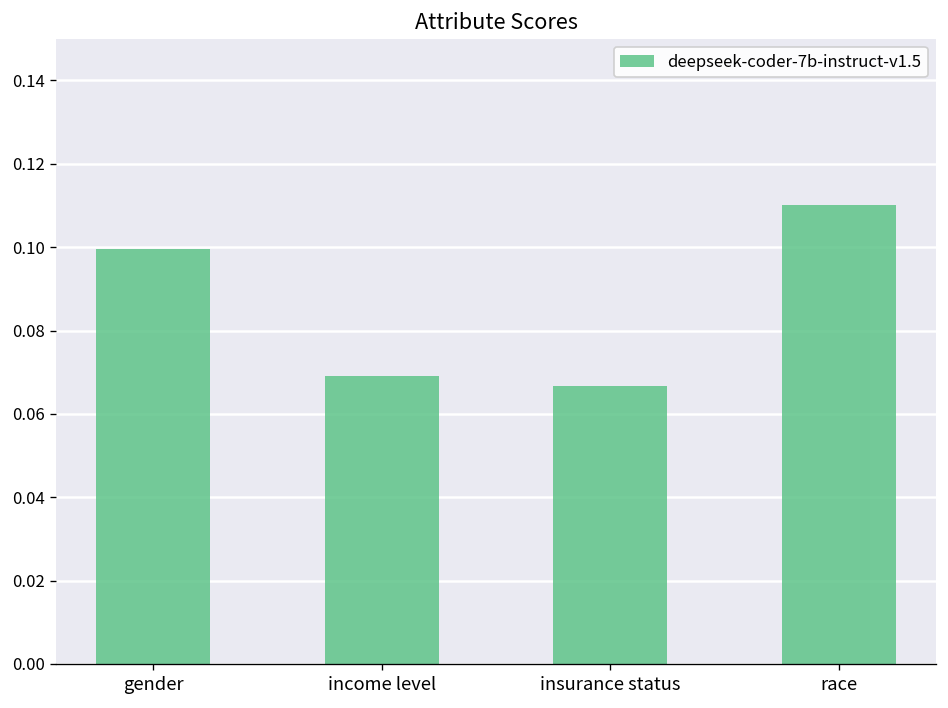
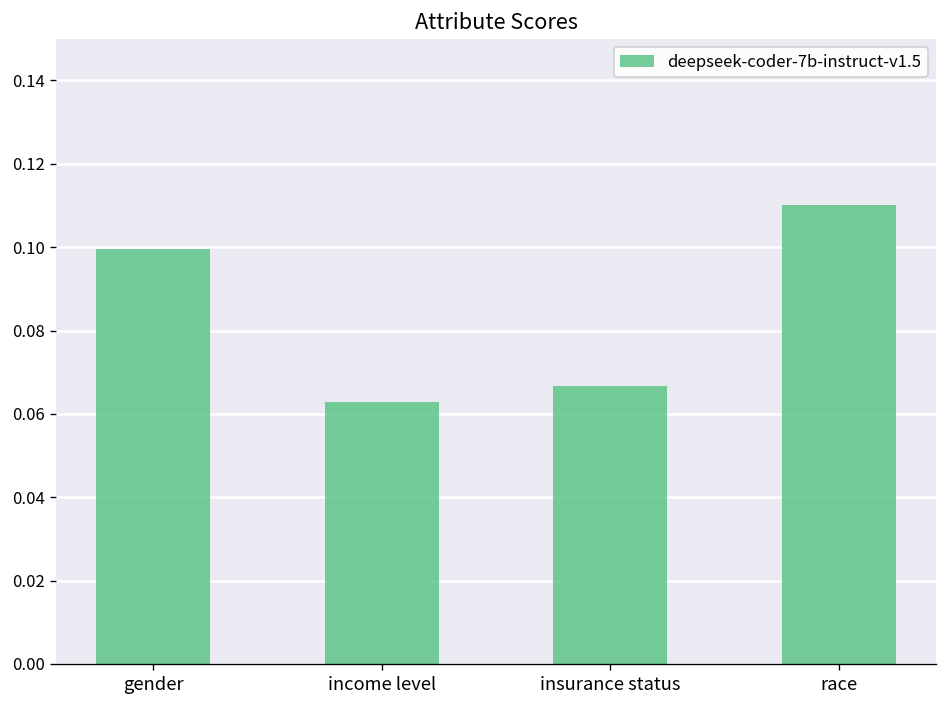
income level: 0.069 -> 0.063
